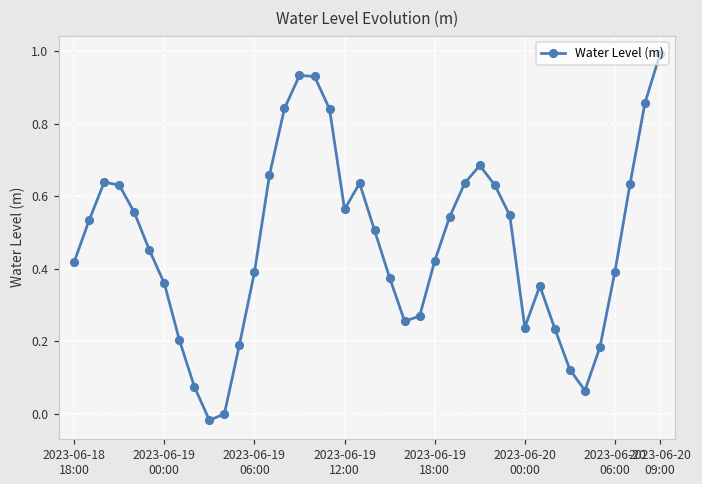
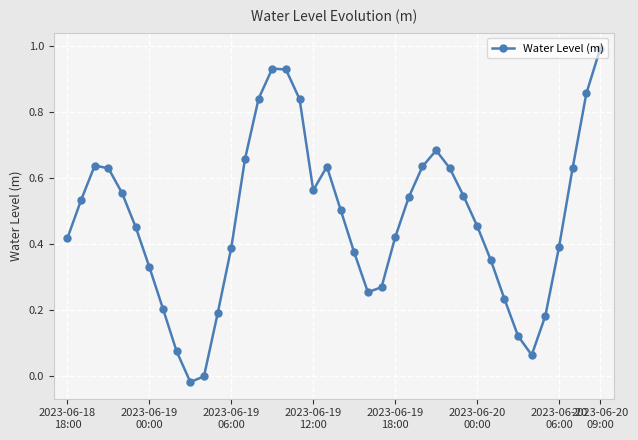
2023-06-19 00:00: 0.36 -> 0.33
2023-06-20 00:00: 0.24 -> 0.46
